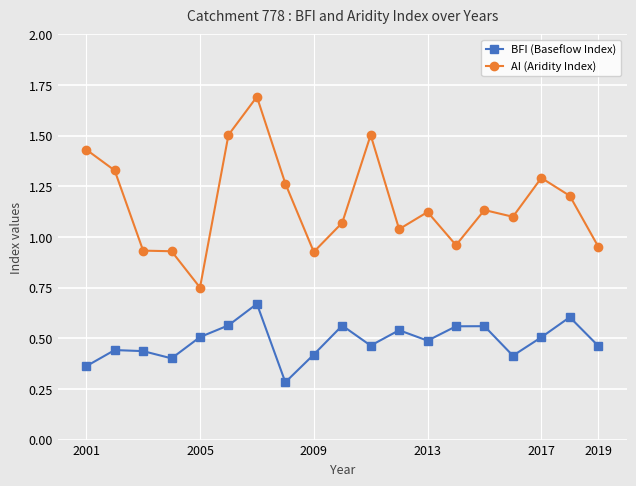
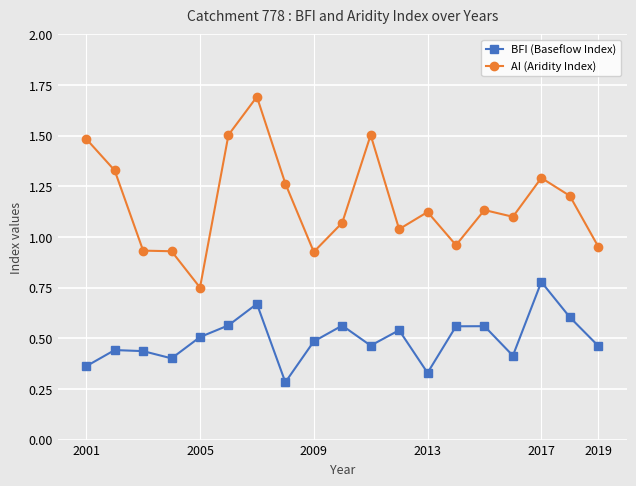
AI (Aridity Index), 2001: 1.43 -> 1.48
BFI (Baseflow Index), 2009: 0.42 -> 0.48
BFI (Baseflow Index), 2013: 0.49 -> 0.33
BFI (Baseflow Index), 2017: 0.50 -> 0.78
